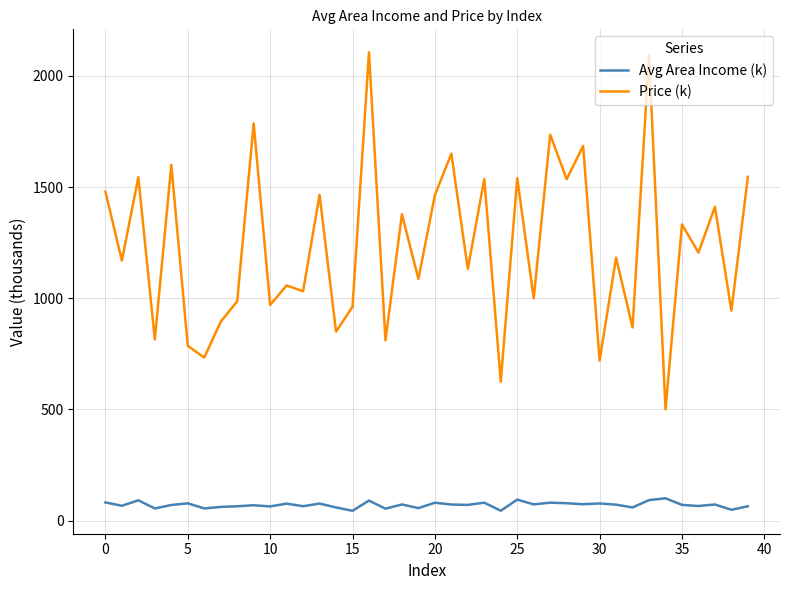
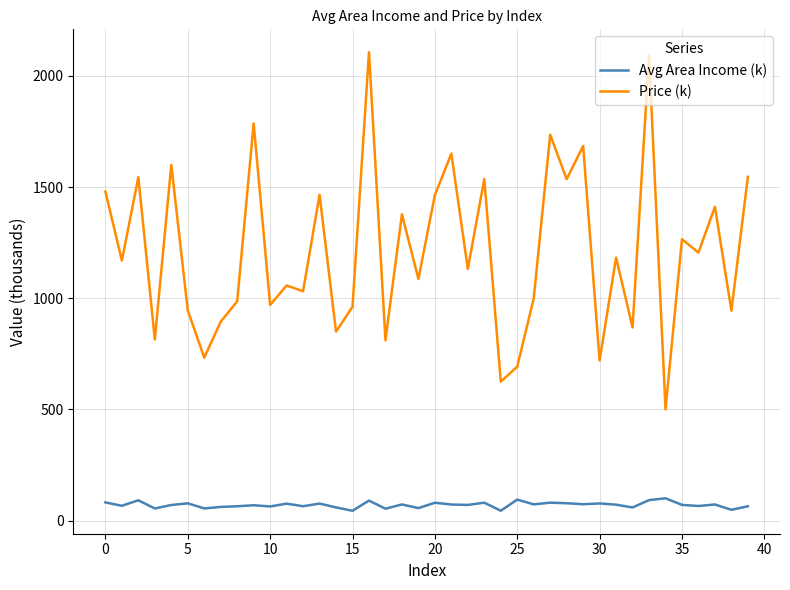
Price (k), 5: 790 -> 950
Price (k), 25: 1540 -> 690
Price (k), 35: 1330 -> 1270
